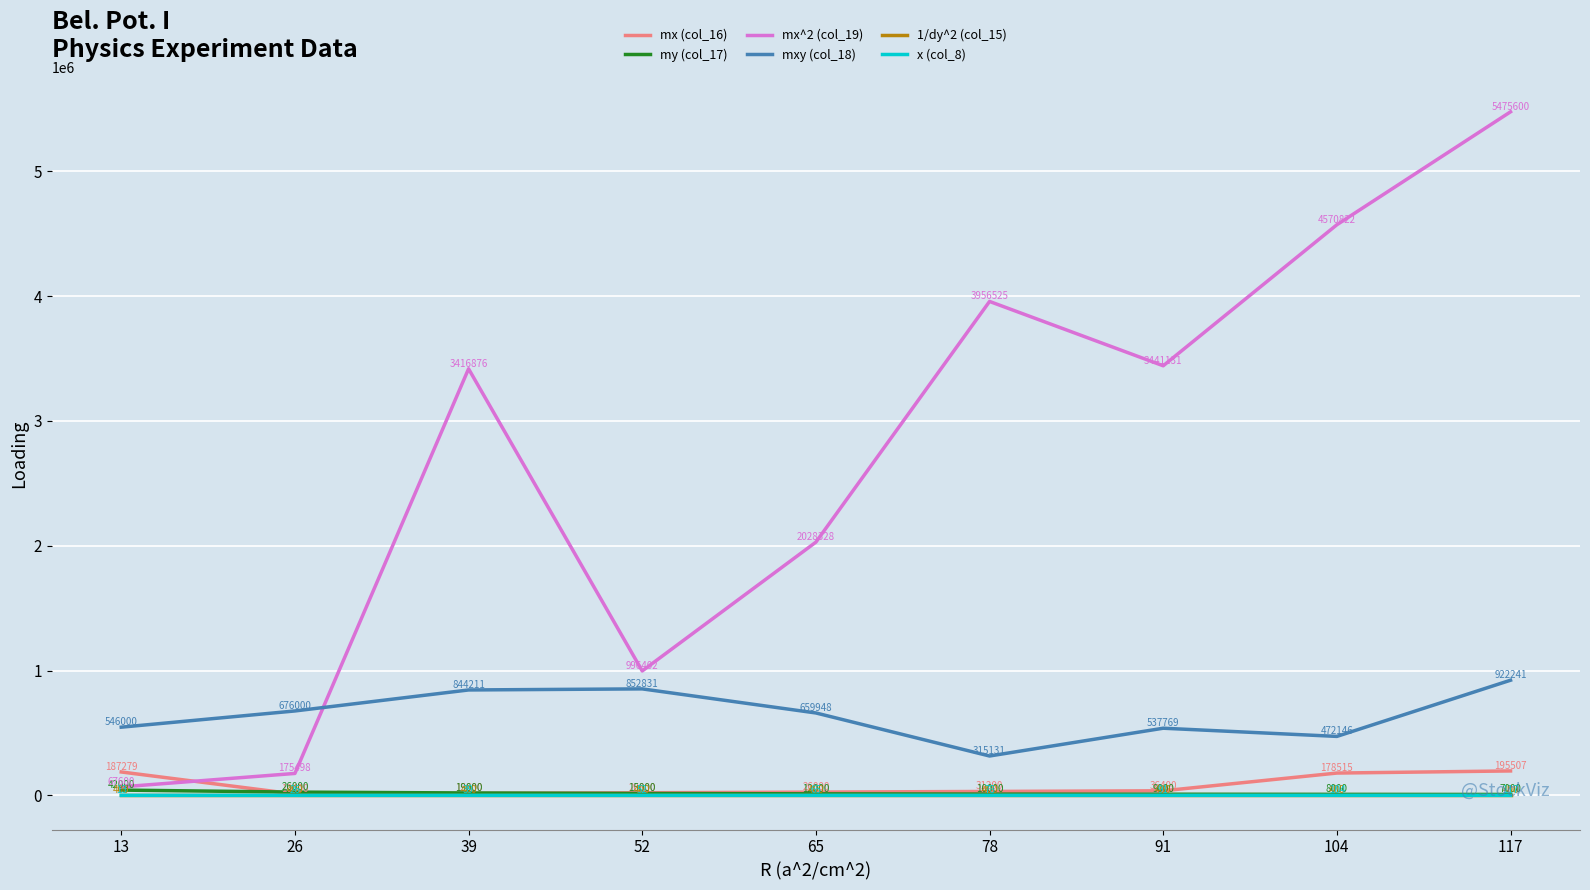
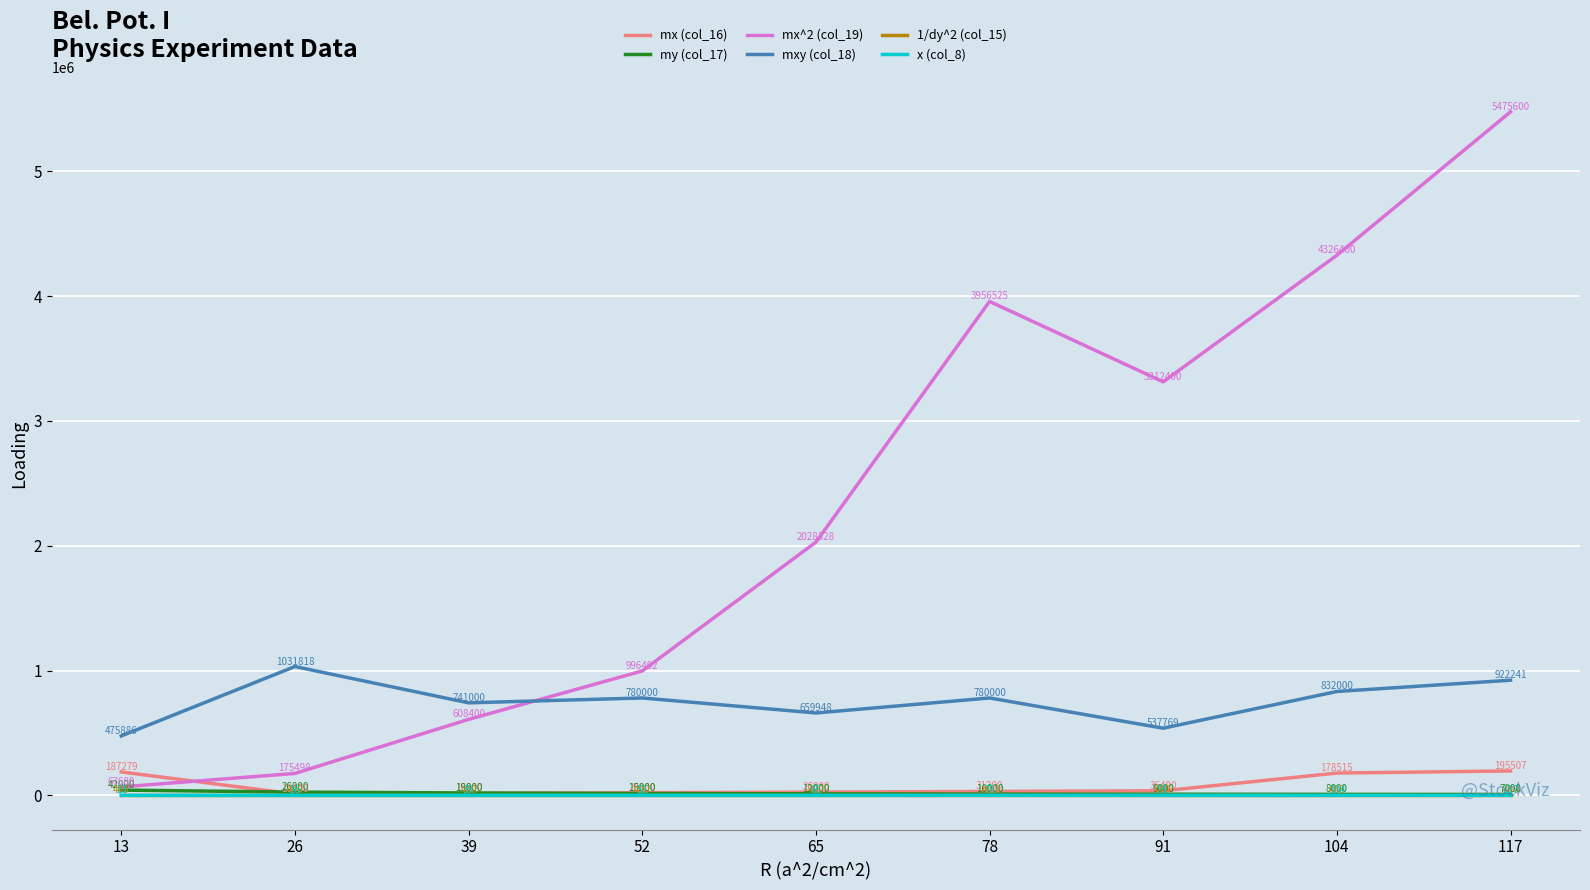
mxy (col_18), 13: 546000 -> 475886
mxy (col_18), 26: 676000 -> 1031818
mx^2 (col_19), 39: 3416876 -> 608400
mxy (col_18), 39: 844211 -> 741000
mxy (col_18), 52: 852831 -> 780000
mxy (col_18), 78: 315131 -> 780000
mx^2 (col_19), 91: 3441131 -> 3312400
mx^2 (col_19), 104: 4570822 -> 4326400
mxy (col_18), 104: 472146 -> 832000
